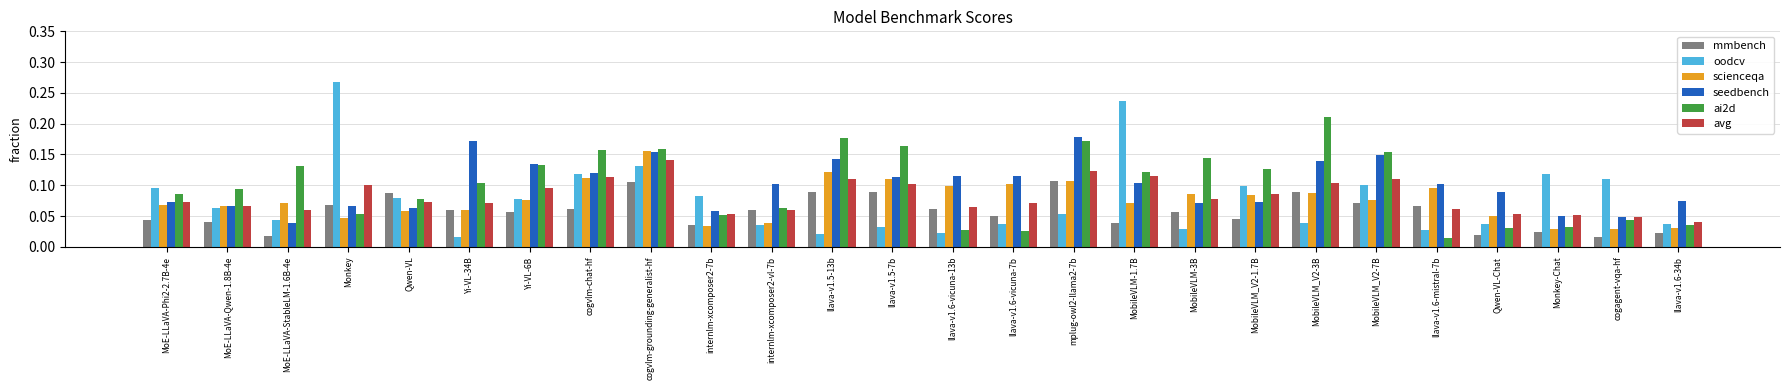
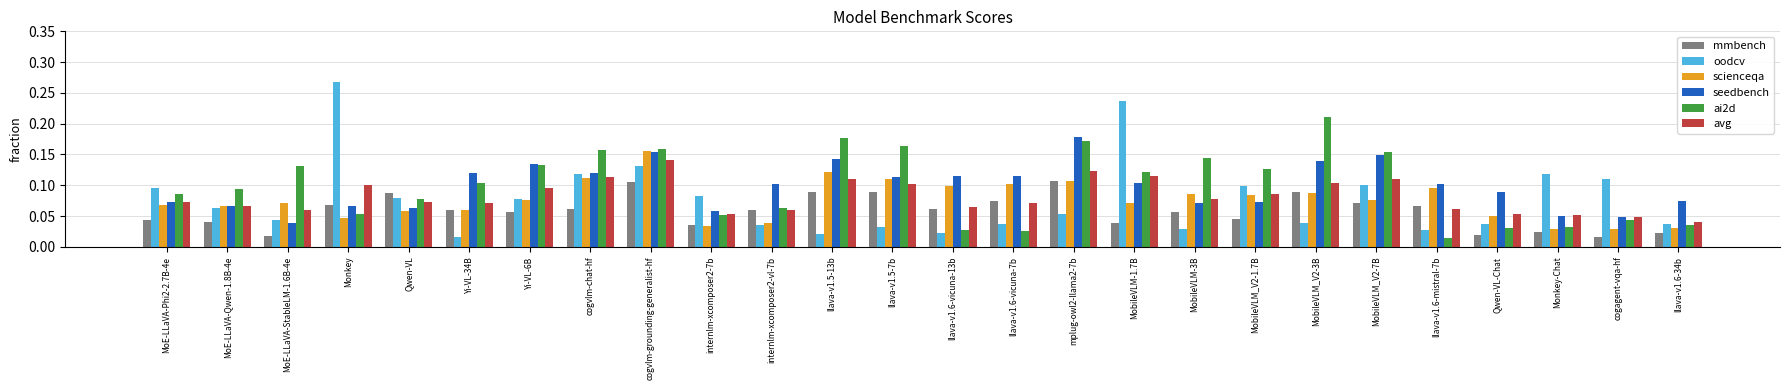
seedbench, Yi-VL-34B: 0.17 -> 0.12
mmbench, llava-v1.6-vicuna-7b: 0.05 -> 0.08
